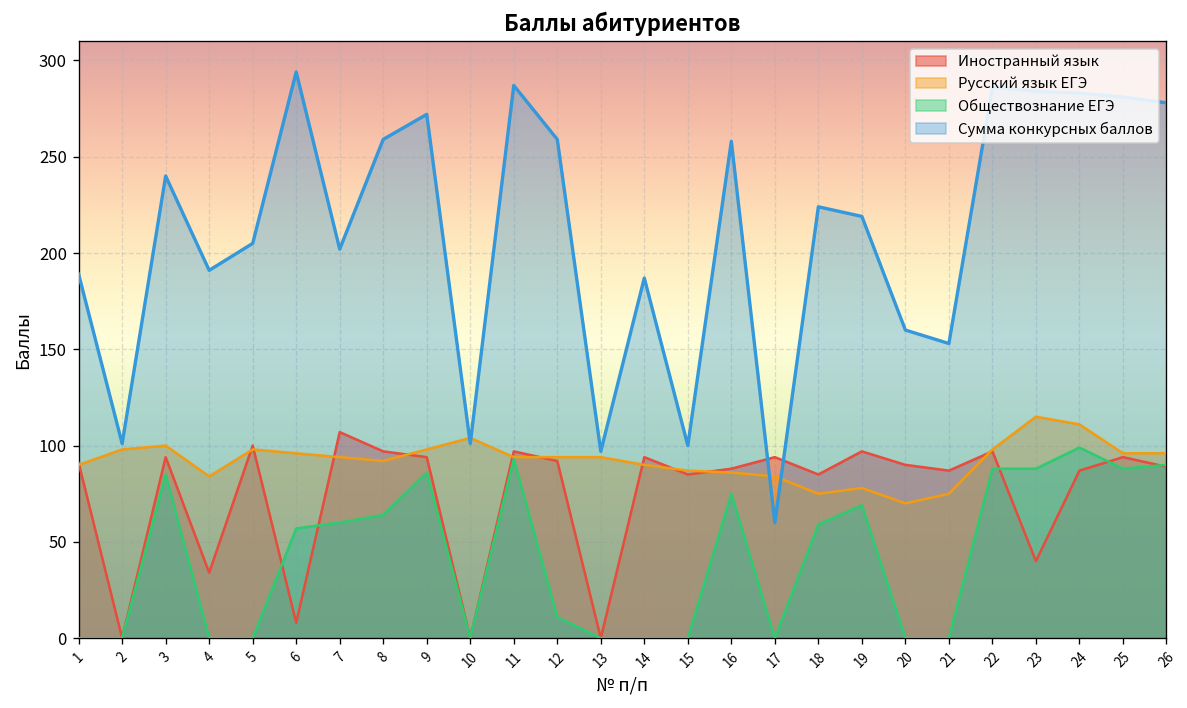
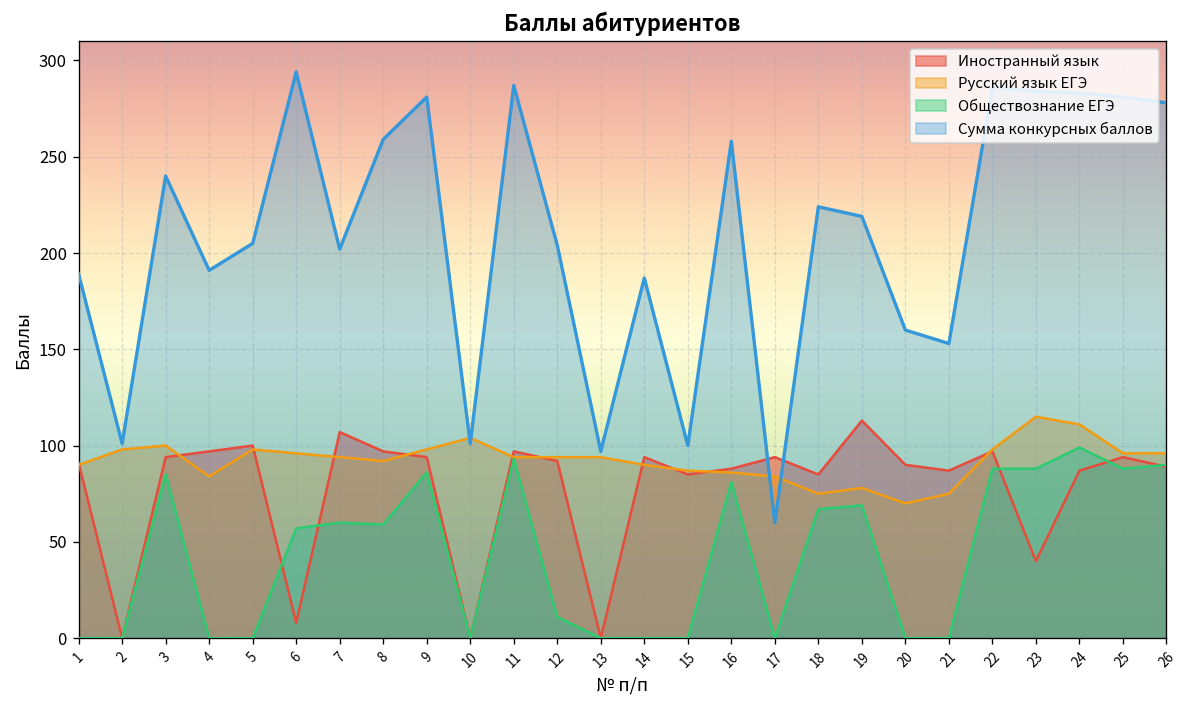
Иностранный язык, 4: 34 -> 97
Обществознание ЕГЭ, 8: 64 -> 59
Сумма конкурсных баллов, 9: 272 -> 281
Сумма конкурсных баллов, 12: 259 -> 204
Обществознание ЕГЭ, 16: 75 -> 81
Обществознание ЕГЭ, 18: 59 -> 67
Иностранный язык, 19: 97 -> 113
